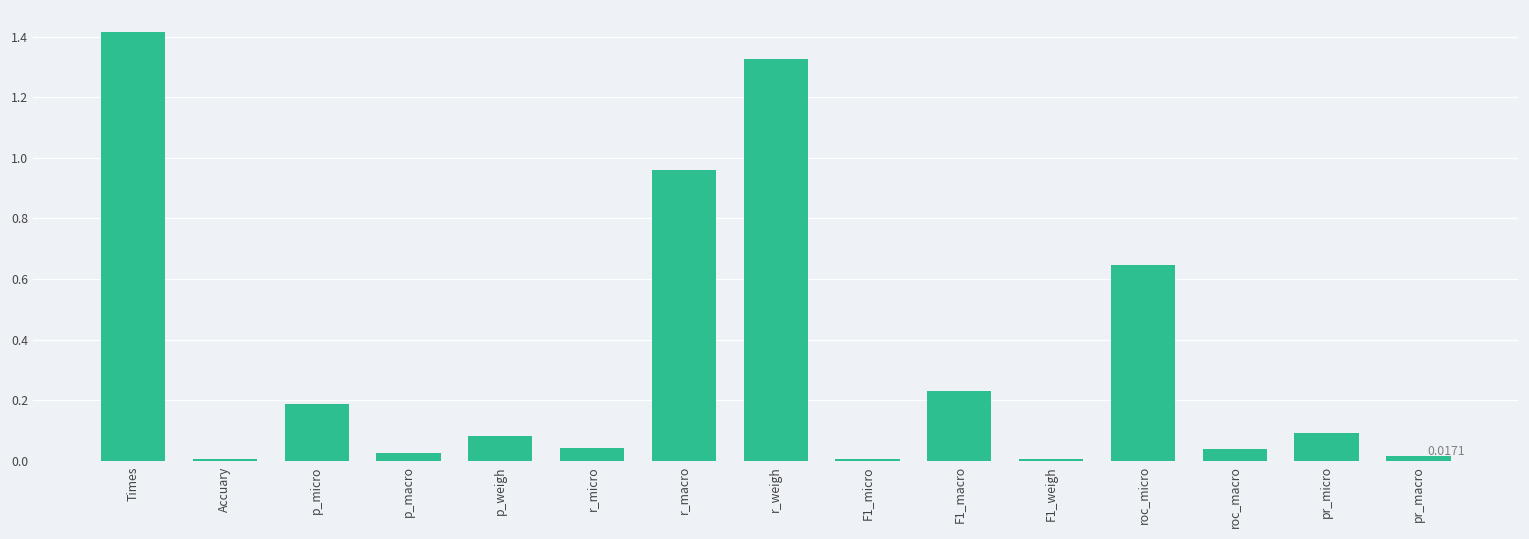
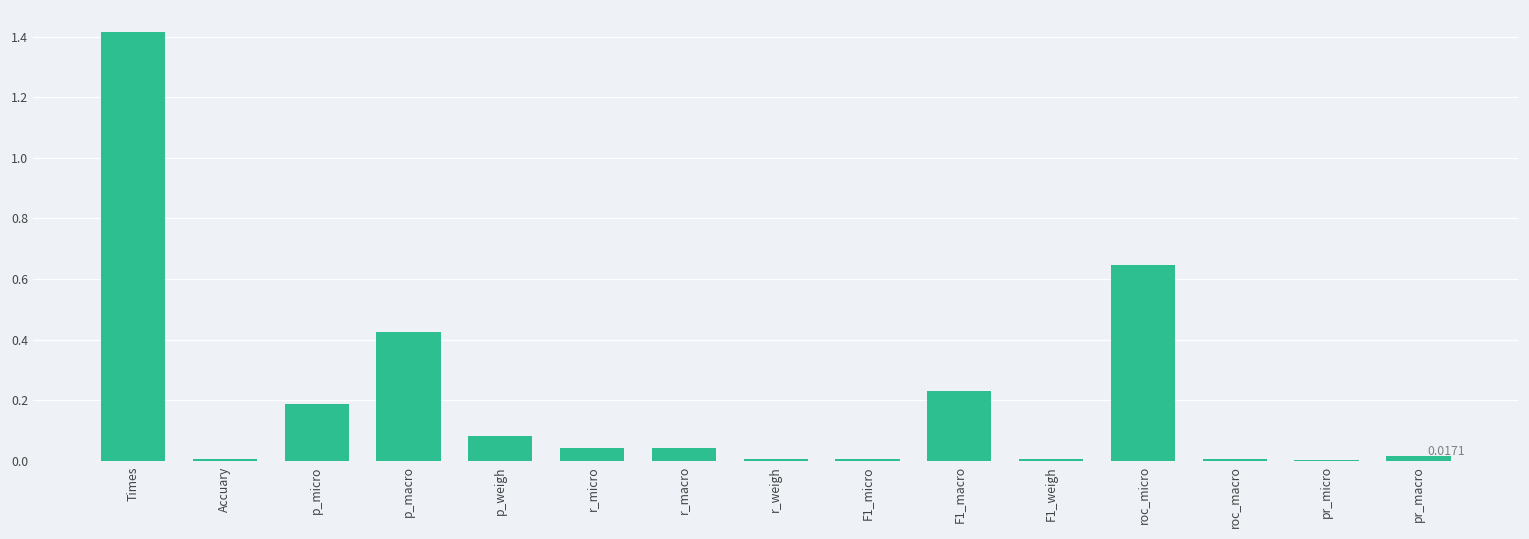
p_macro: 0.03 -> 0.42
r_macro: 0.96 -> 0.04
r_weigh: 1.33 -> 0.01
roc_macro: 0.04 -> 0.01
pr_micro: 0.09 -> 0.00
